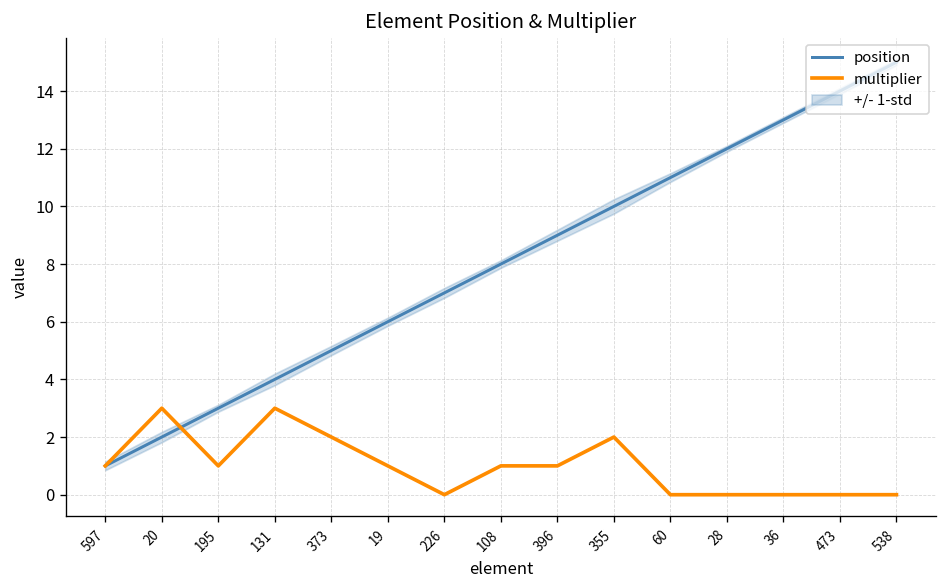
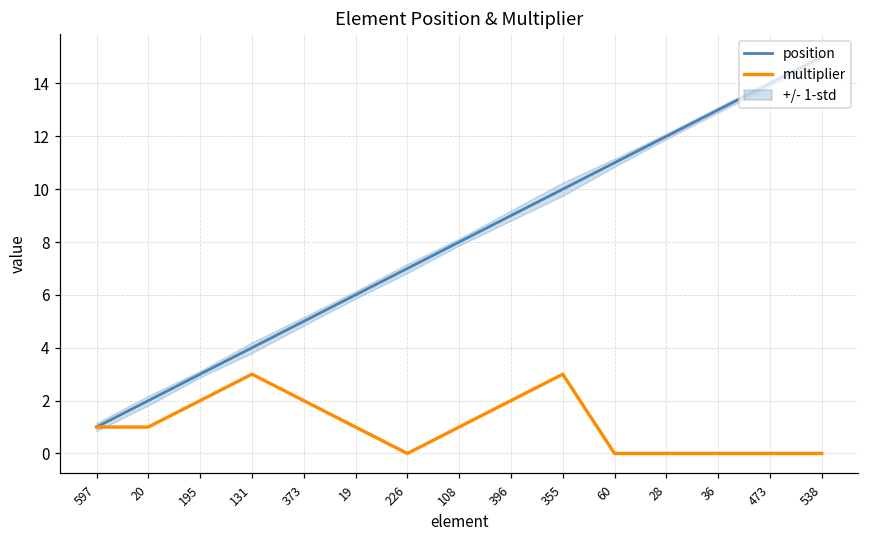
multiplier, 20: 3 -> 1
multiplier, 195: 1 -> 2
multiplier, 396: 1 -> 2
multiplier, 355: 2 -> 3
